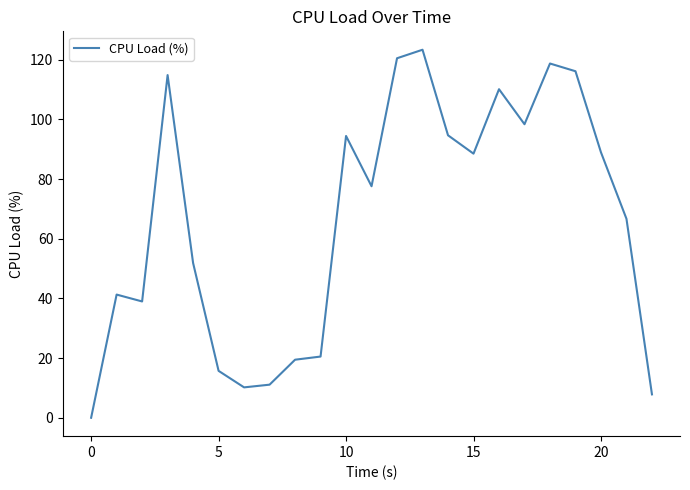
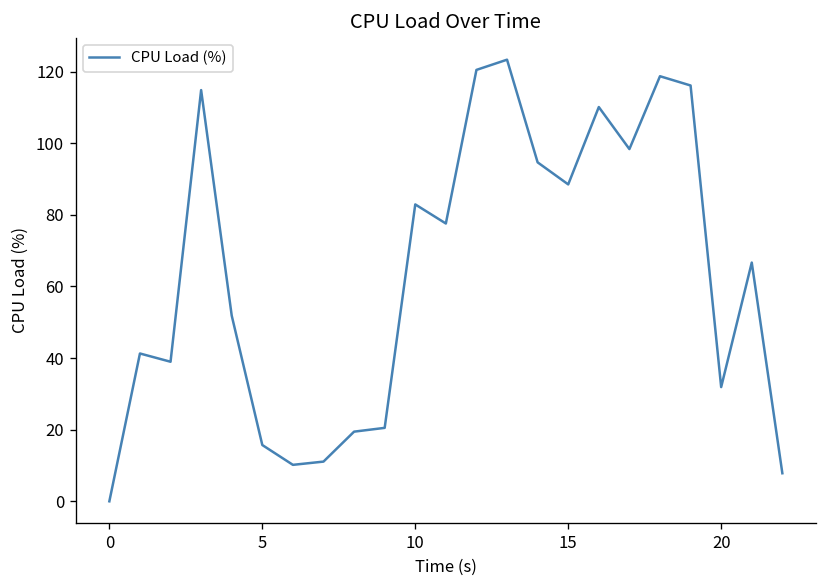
10: 94 -> 83
20: 89 -> 32
